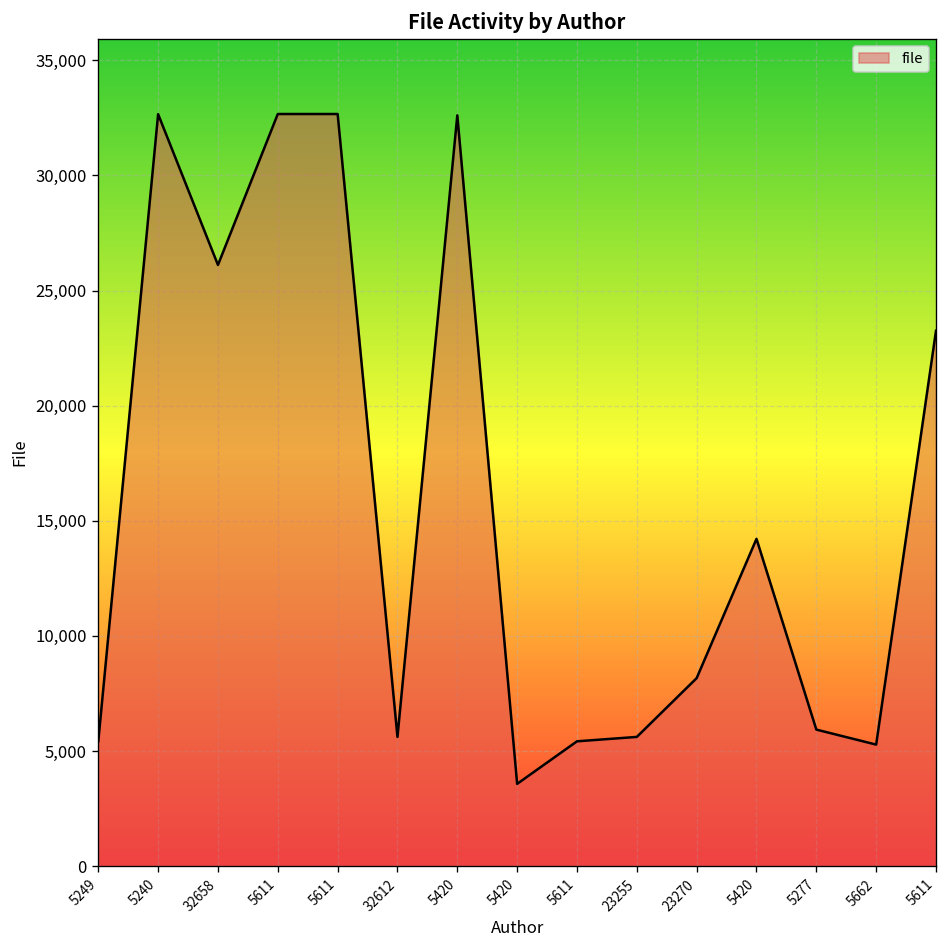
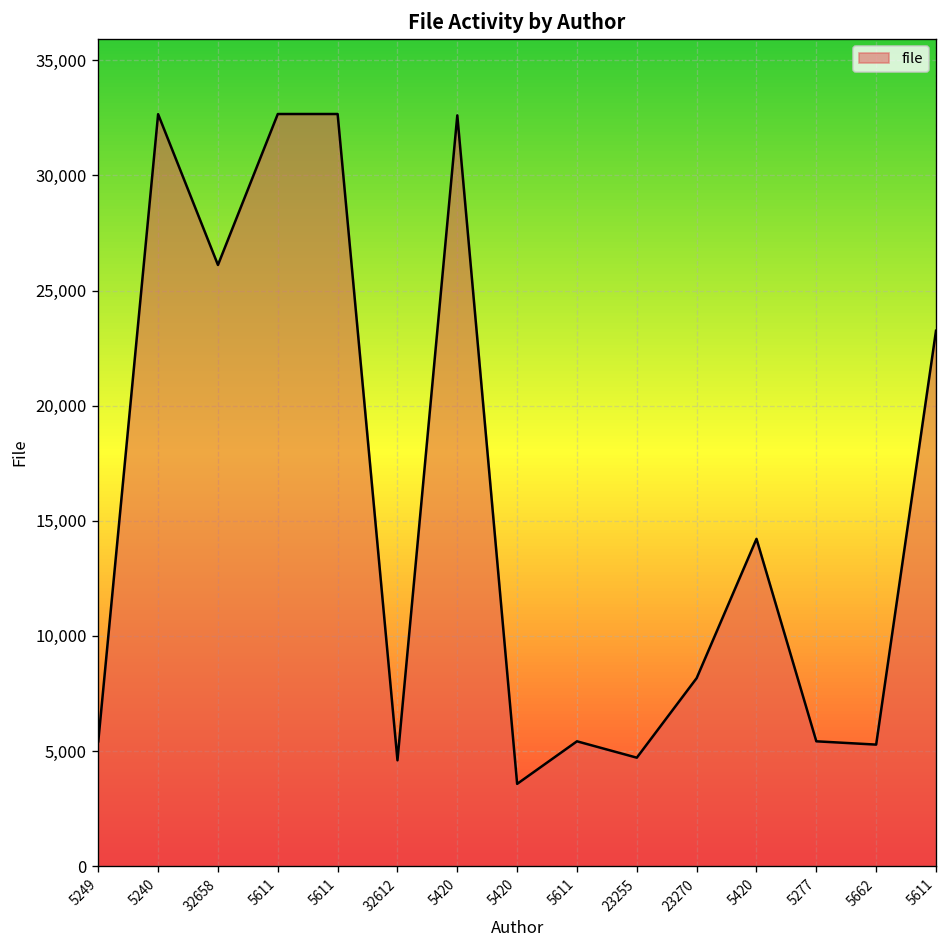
32612: 5,600 -> 4,600
23255: 5,600 -> 4,700
5277: 5,900 -> 5,400
